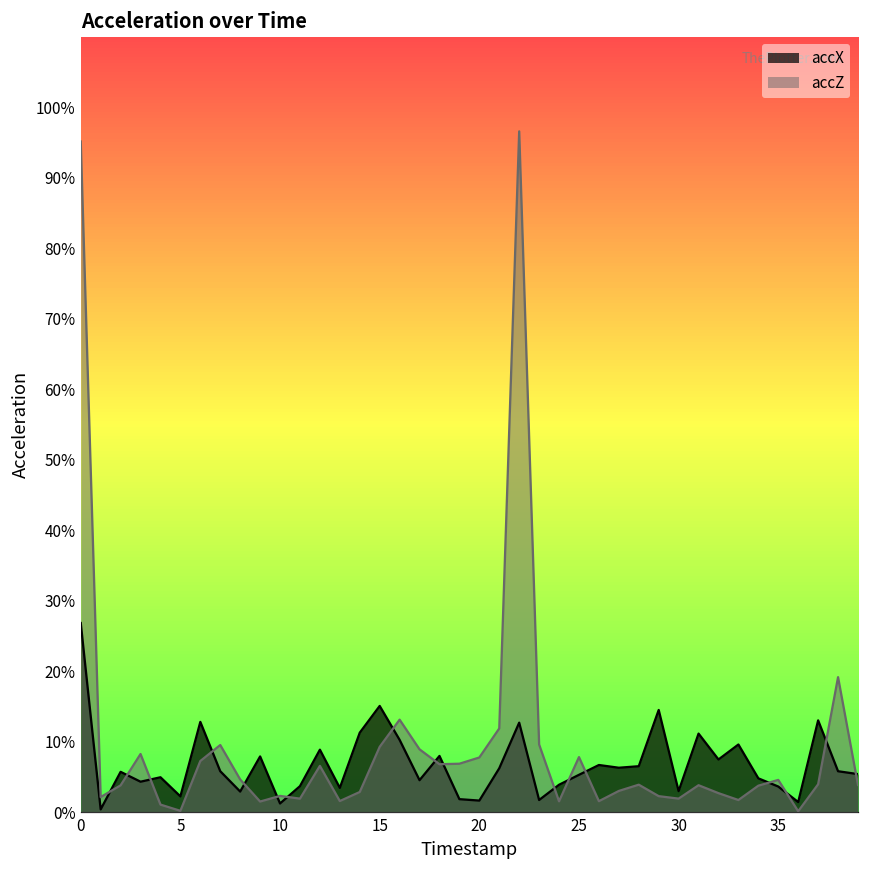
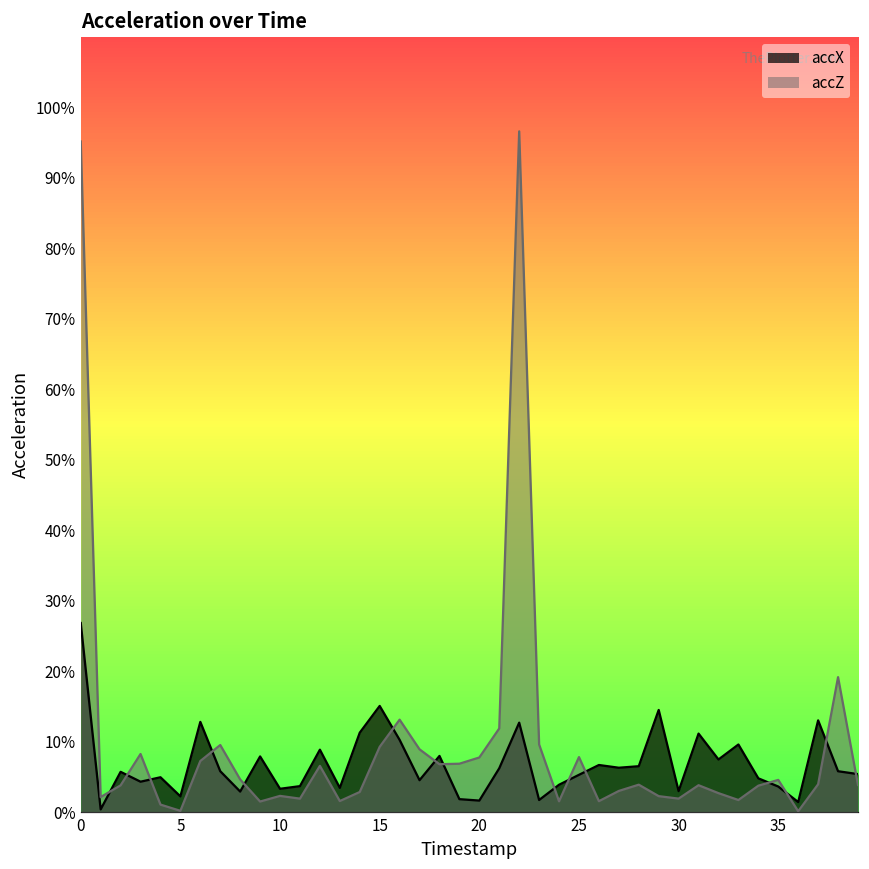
accX, 10: 1% -> 3%
